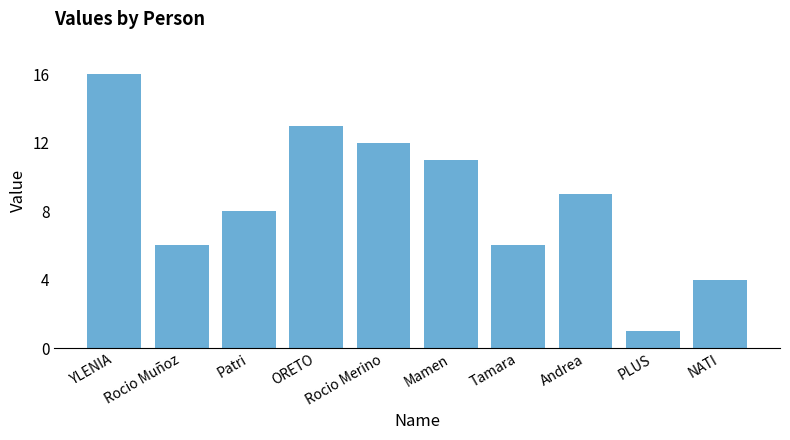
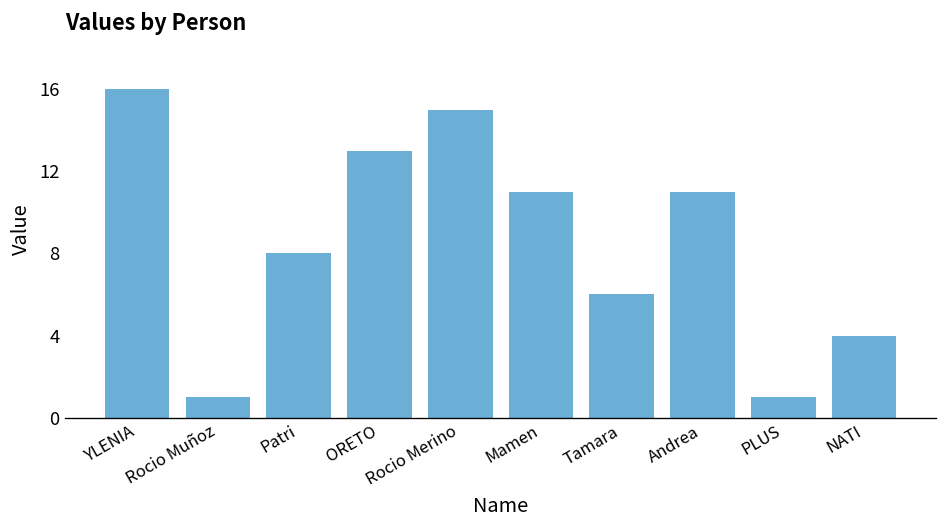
Rocio Muñoz: 6 -> 1
Rocio Merino: 12 -> 15
Andrea: 9 -> 11
